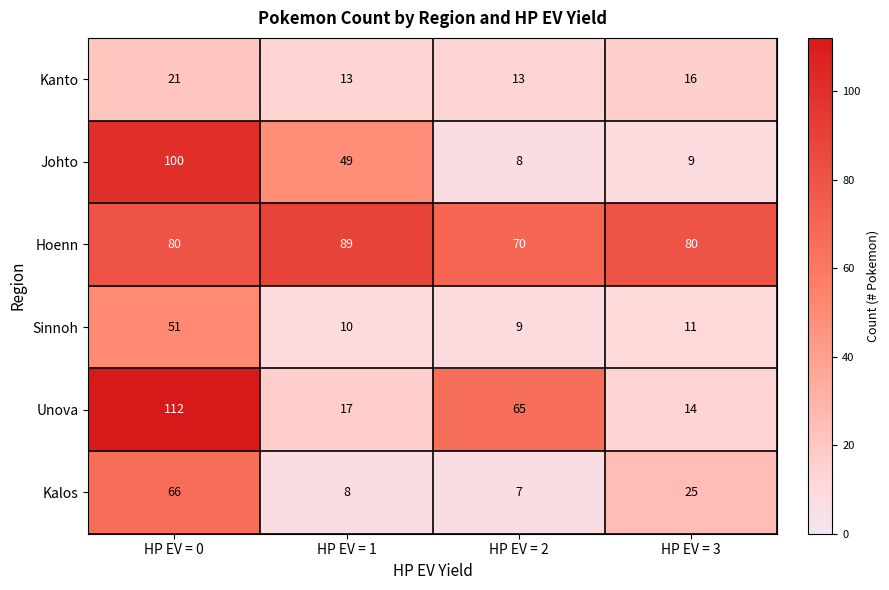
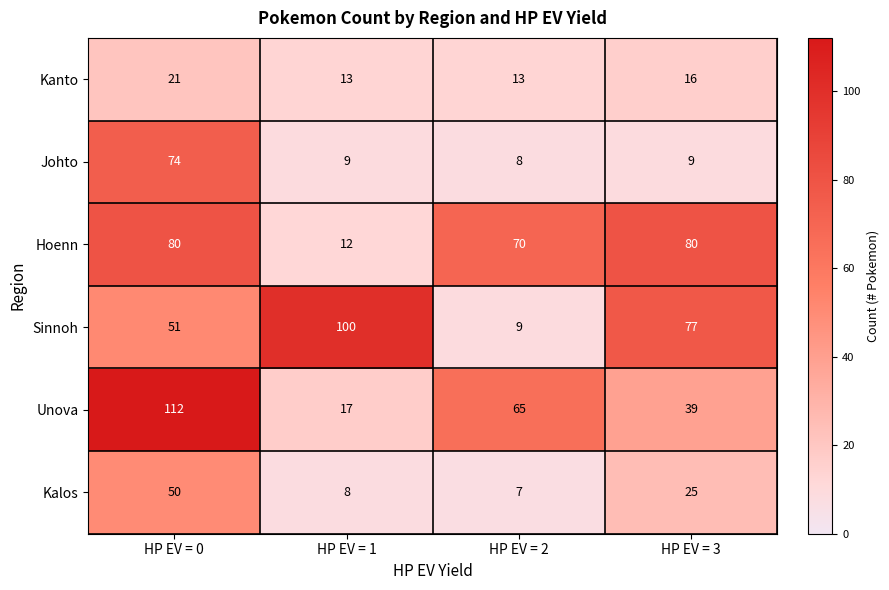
Johto, HP EV = 0: 100 -> 74
Johto, HP EV = 1: 49 -> 9
Hoenn, HP EV = 1: 89 -> 12
Sinnoh, HP EV = 1: 10 -> 100
Sinnoh, HP EV = 3: 11 -> 77
Unova, HP EV = 3: 14 -> 39
Kalos, HP EV = 0: 66 -> 50
